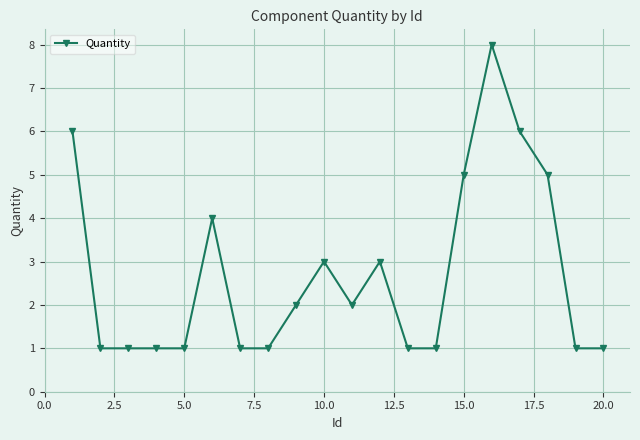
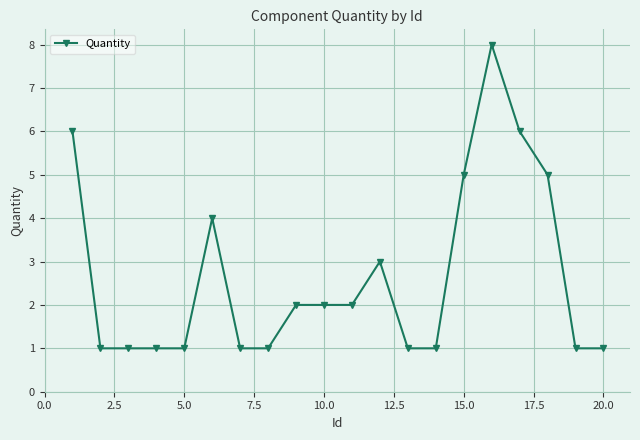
10.0: 3 -> 2
